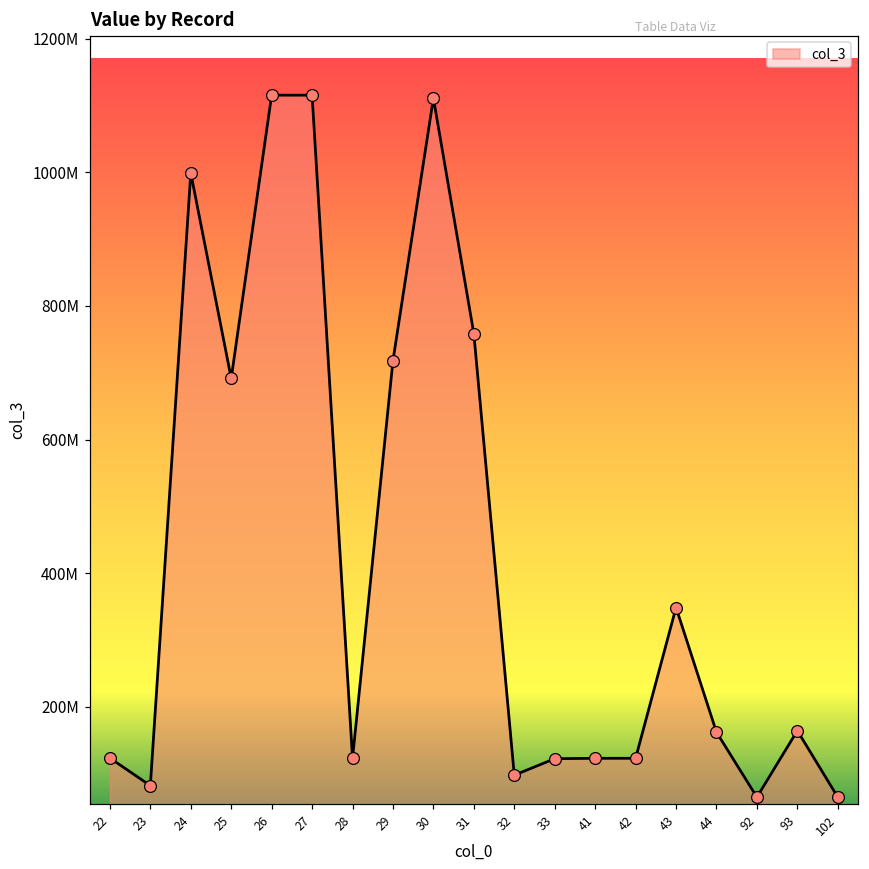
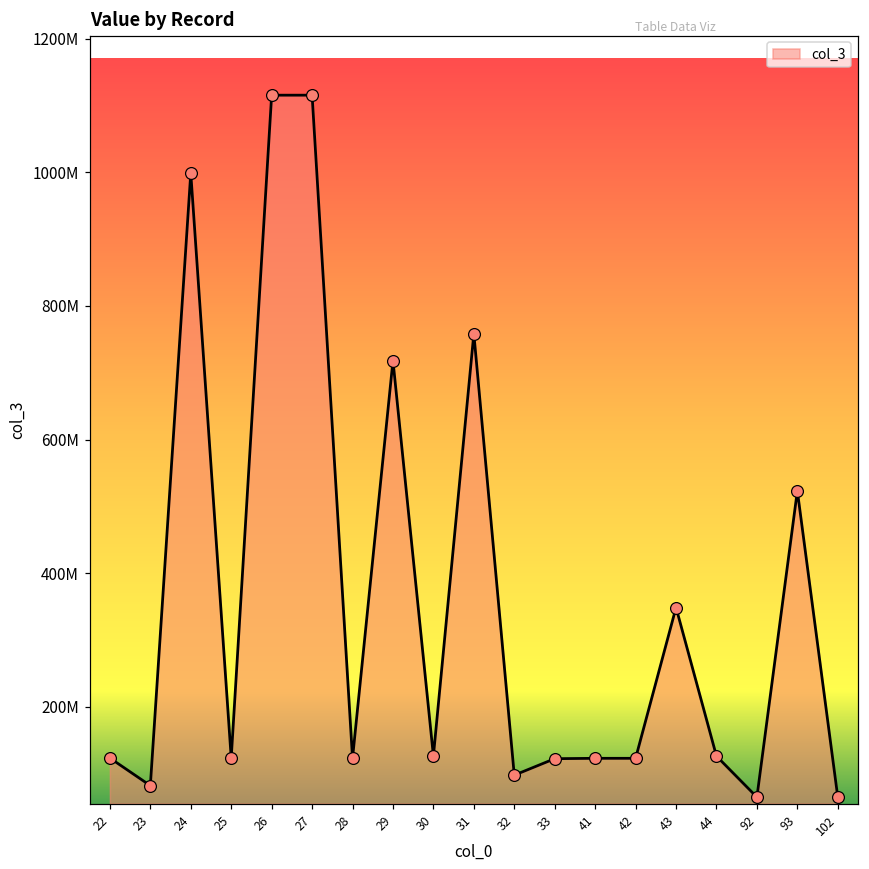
25: 690000000 -> 120000000
30: 1110000000 -> 130000000
44: 160000000 -> 130000000
93: 160000000 -> 520000000
